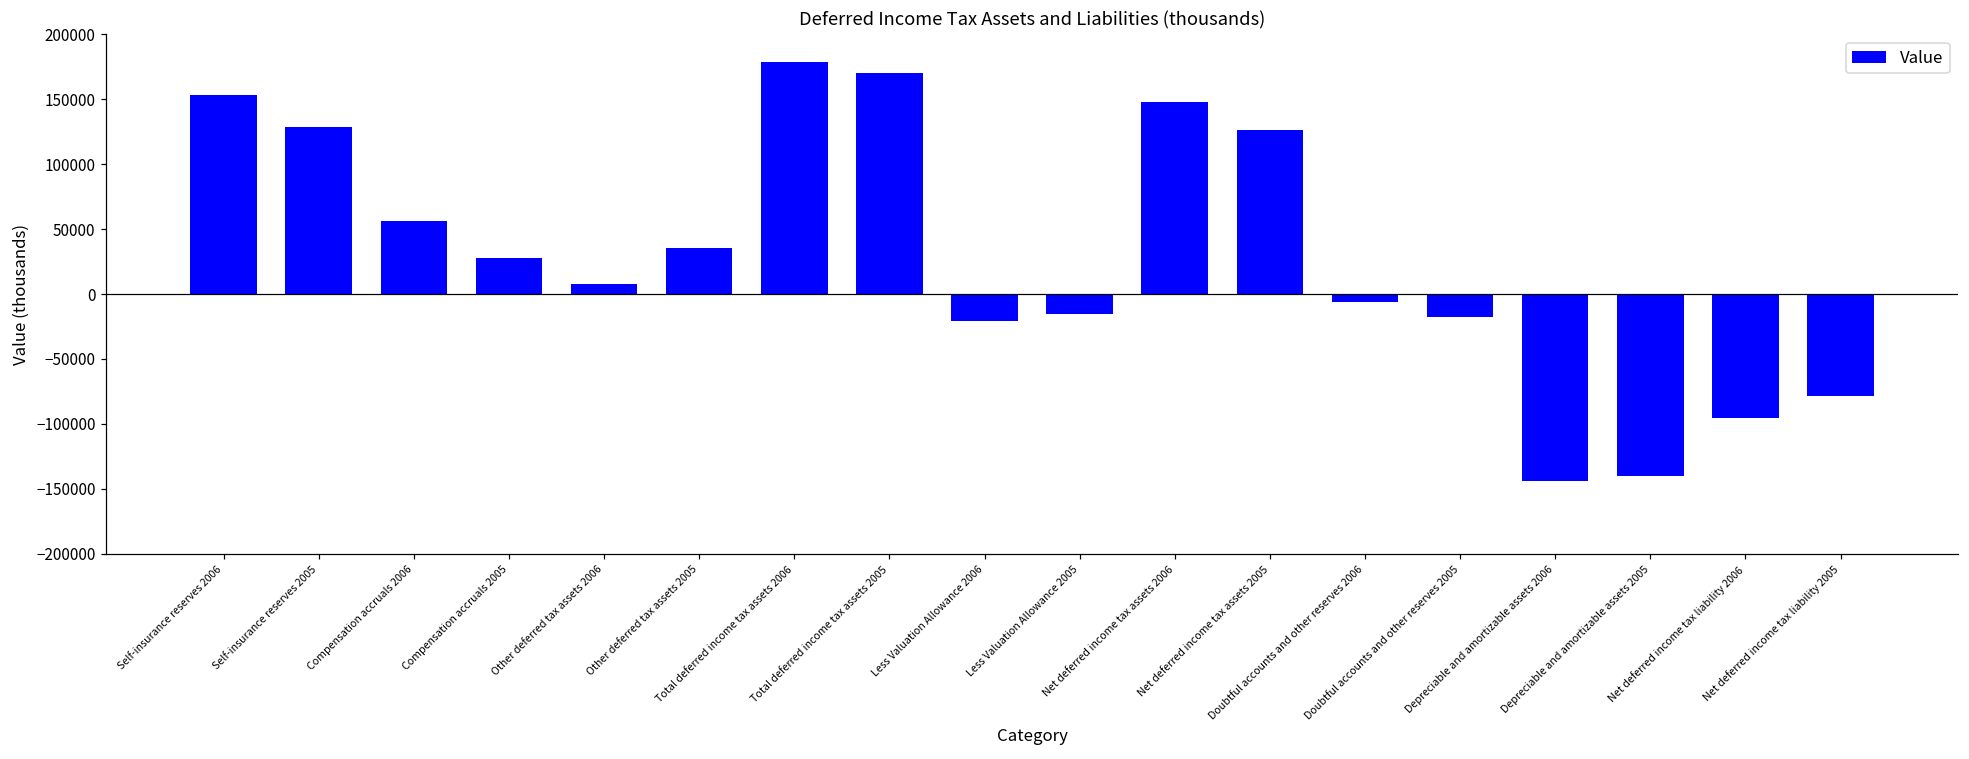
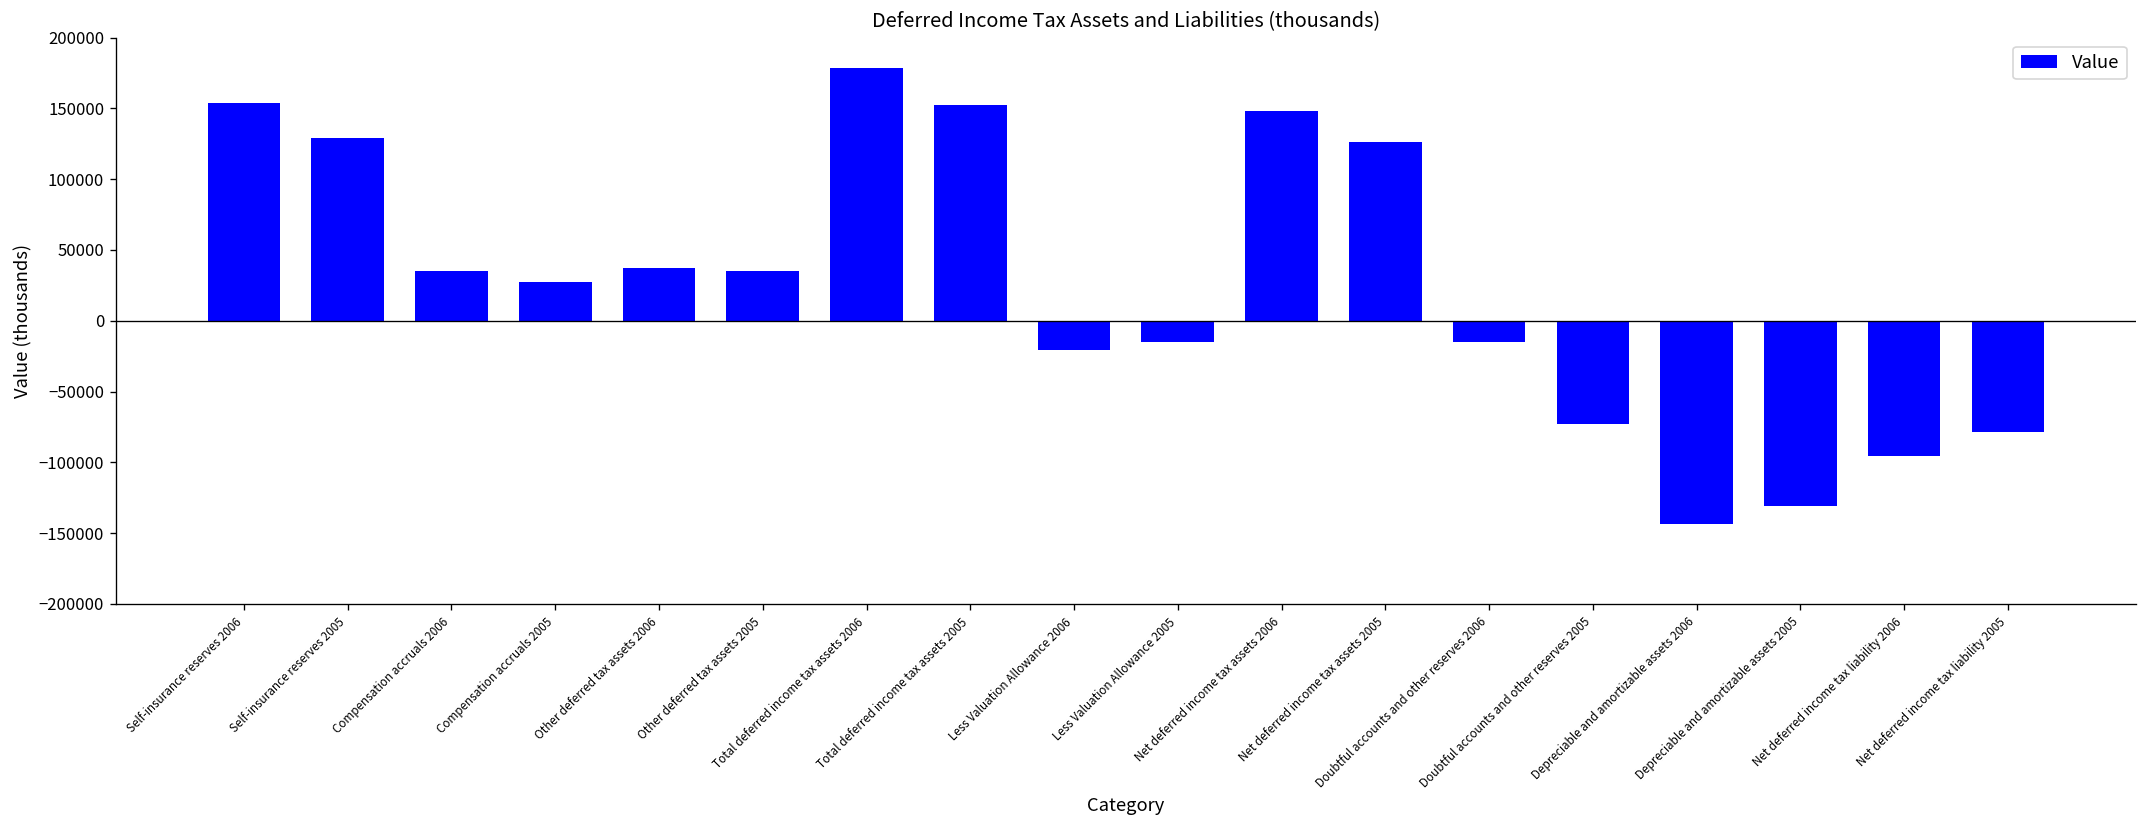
Compensation accruals 2006: 56000 -> 35000
Other deferred tax assets 2006: 8000 -> 37000
Total deferred income tax assets 2005: 171000 -> 152000
Doubtful accounts and other reserves 2006: -6000 -> -15000
Doubtful accounts and other reserves 2005: -18000 -> -73000
Depreciable and amortizable assets 2005: -141000 -> -131000
